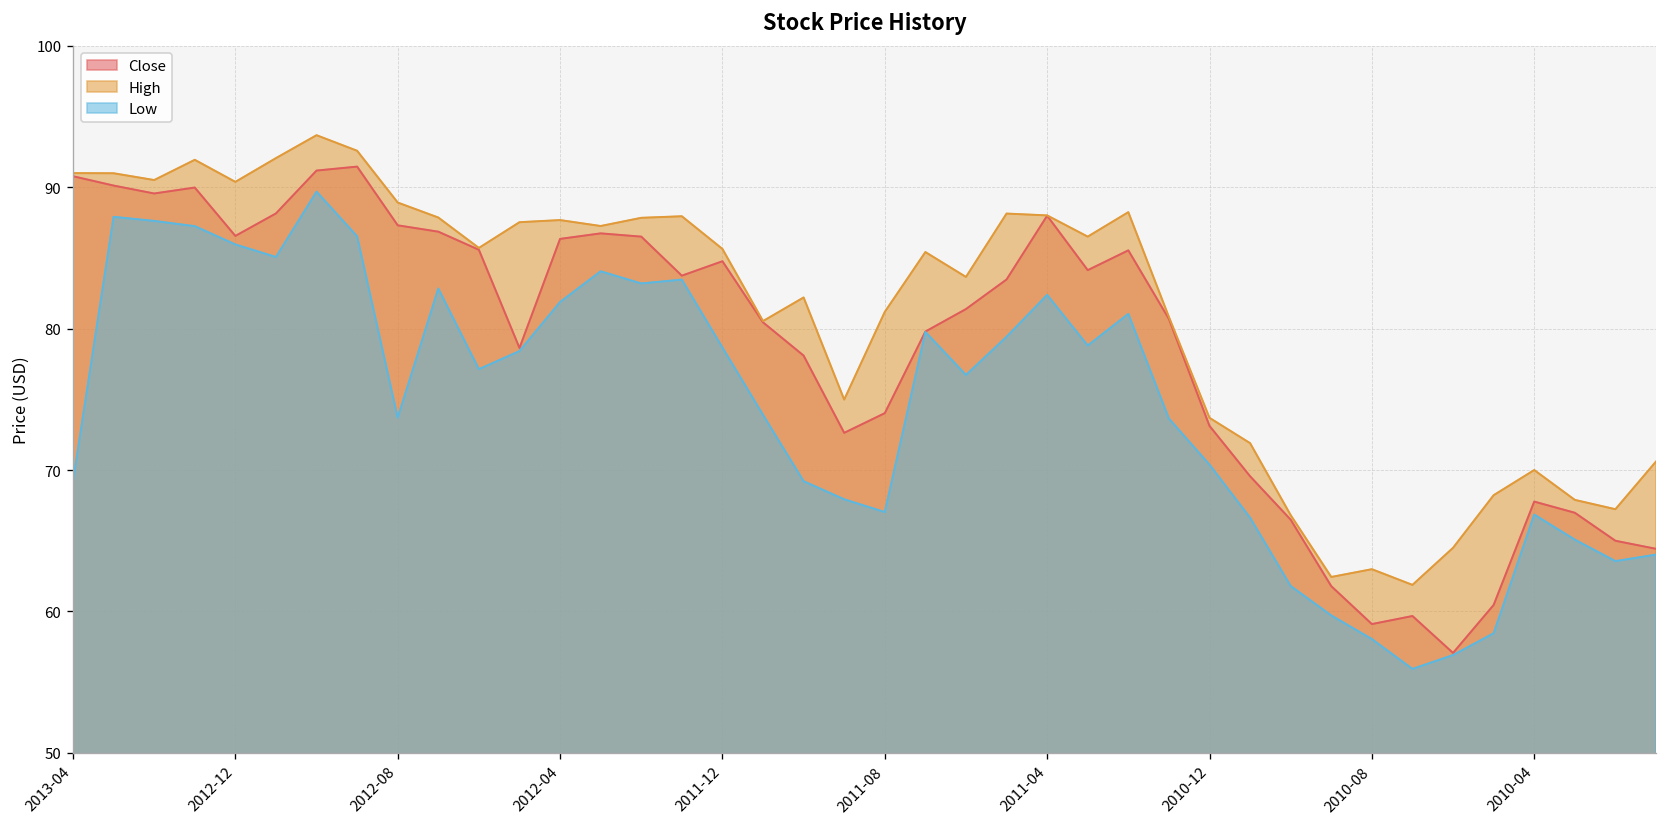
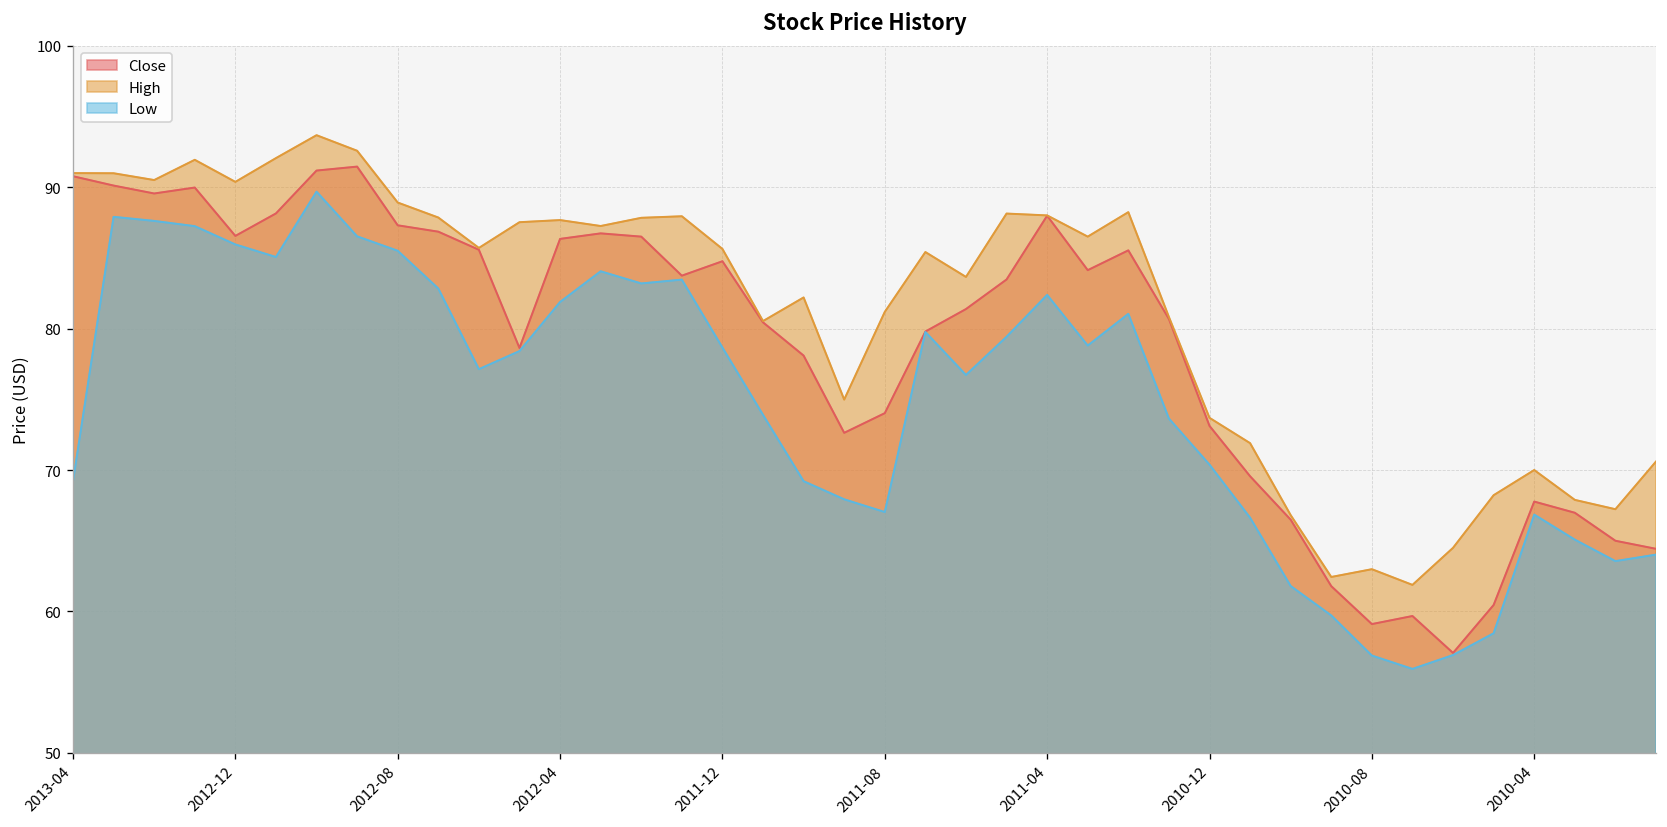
Low, 2012-08: 73.7 -> 85.5
Low, 2010-08: 58.0 -> 56.9
